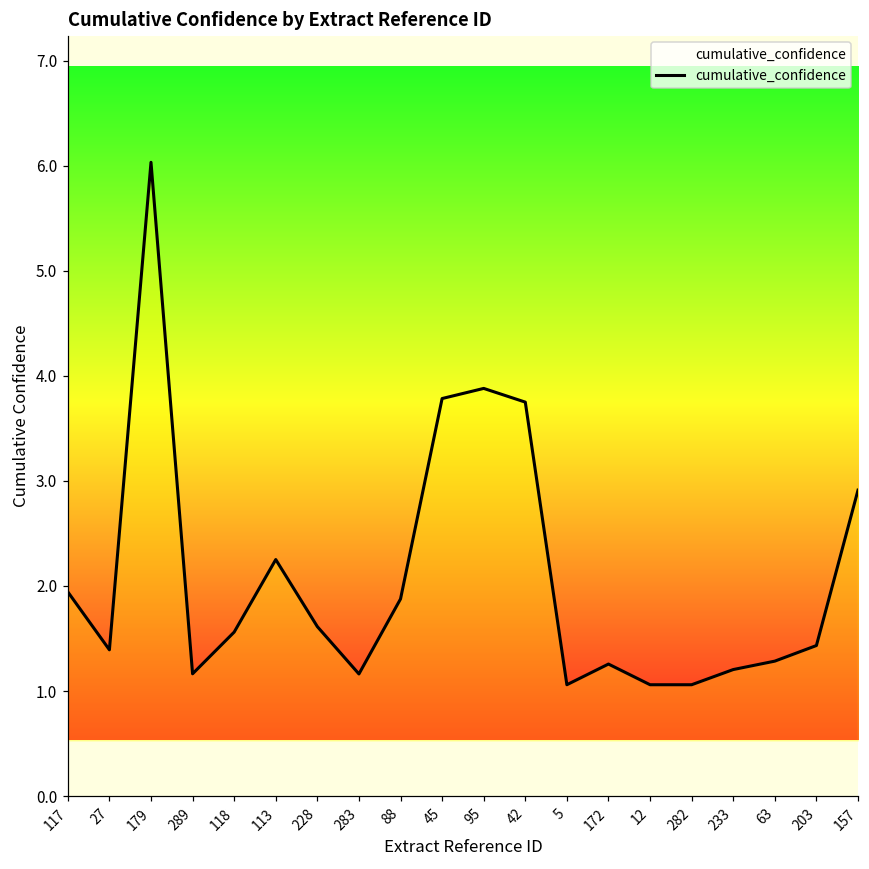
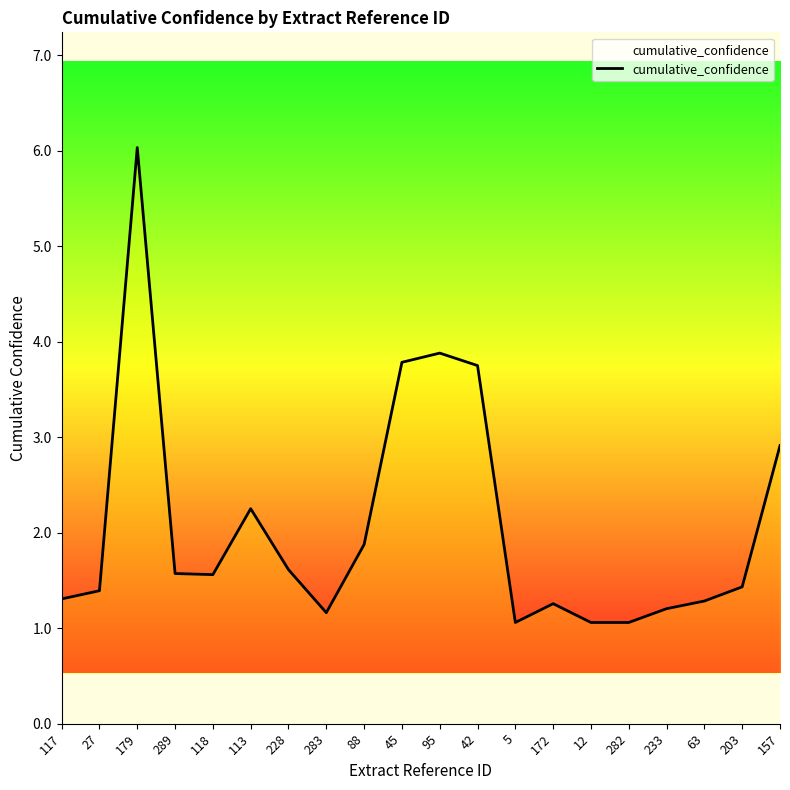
117: 1.9 -> 1.3
289: 1.2 -> 1.6
